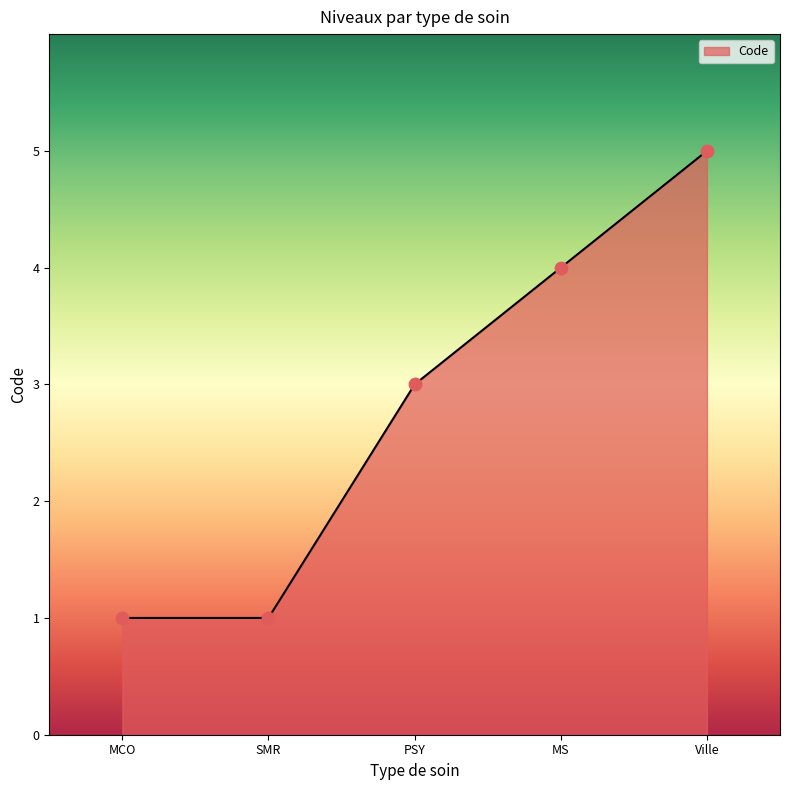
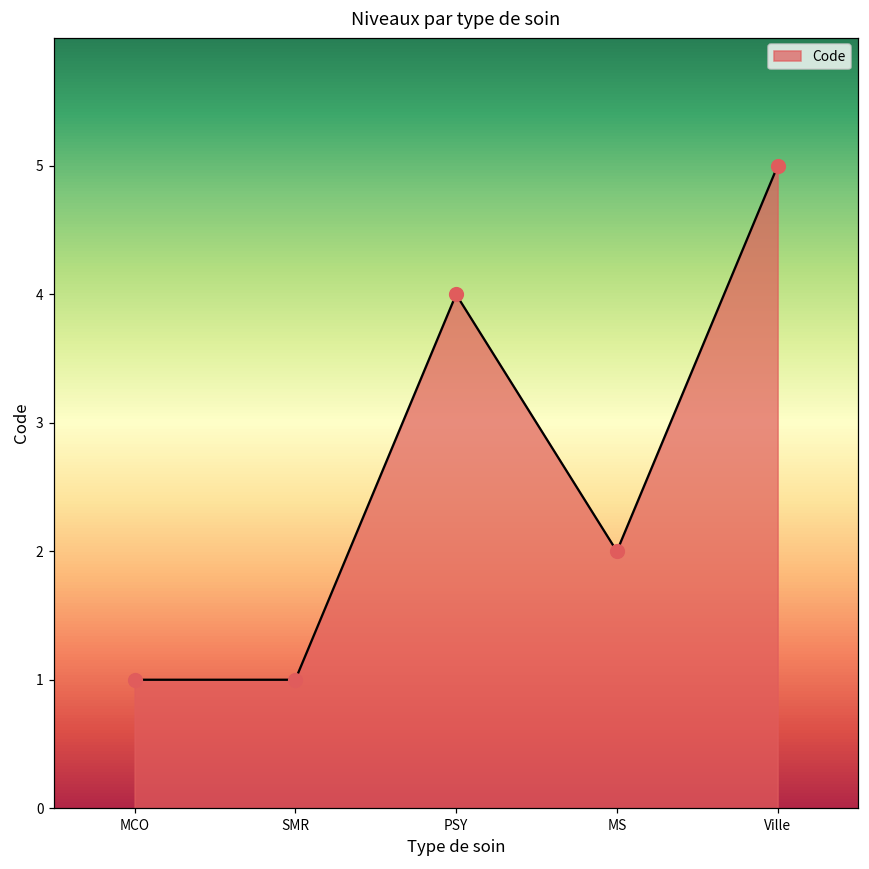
PSY: 3 -> 4
MS: 4 -> 2
